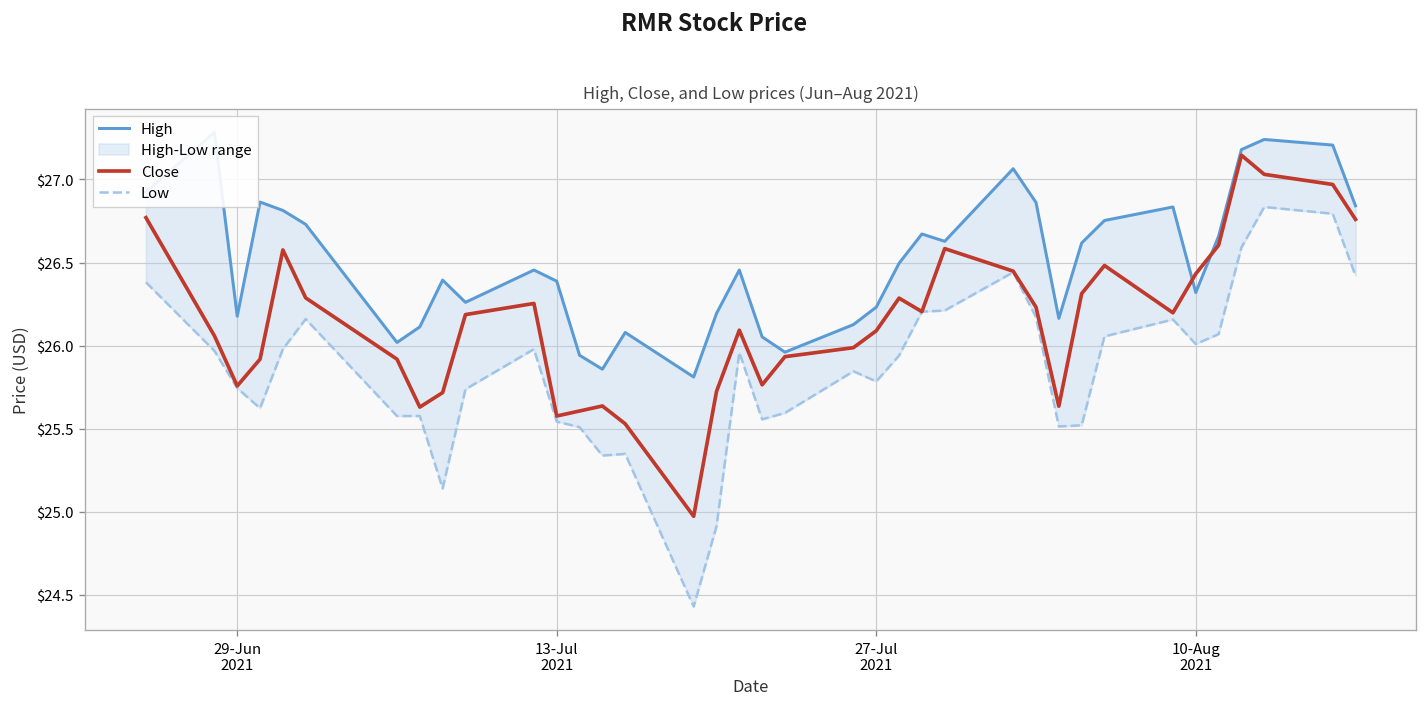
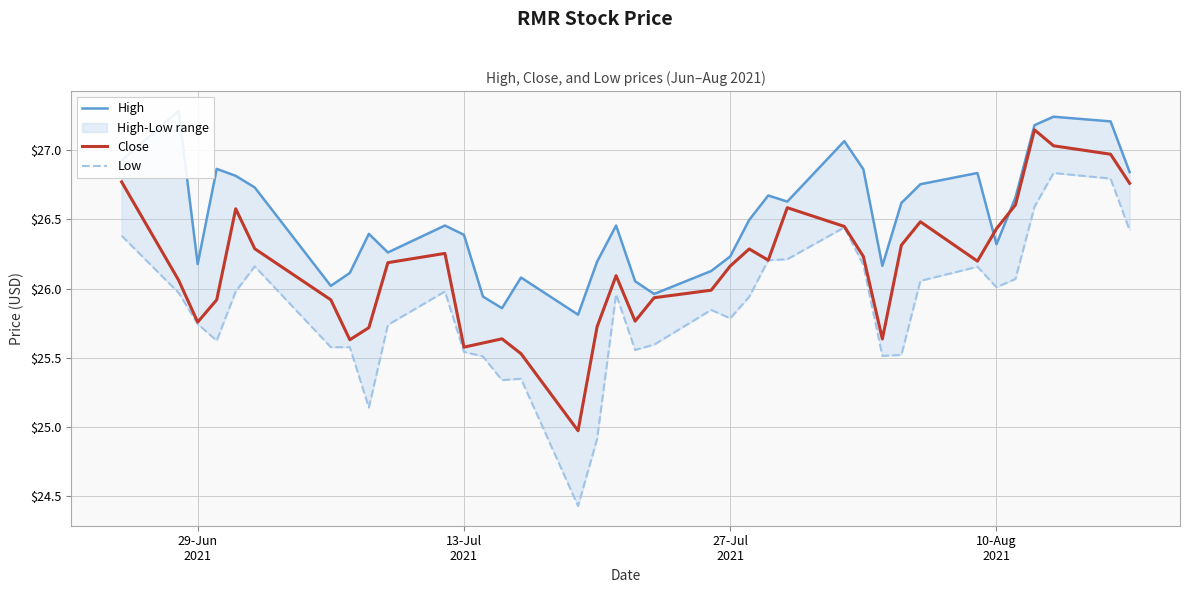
Close, 27-Jul 2021: $26.09 -> $26.16
